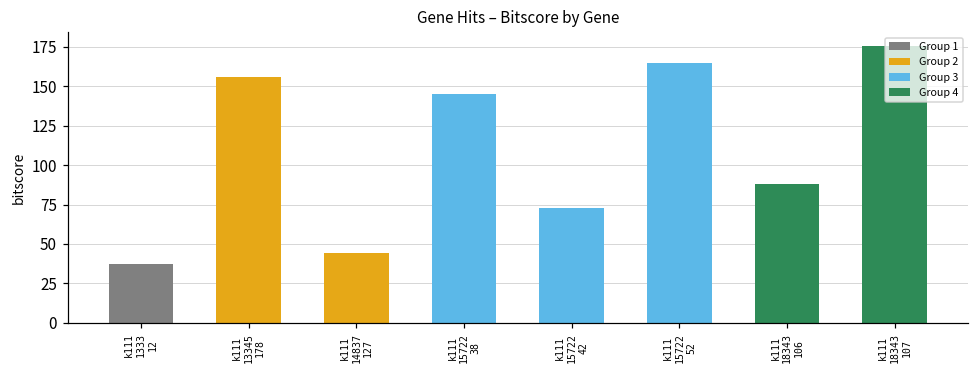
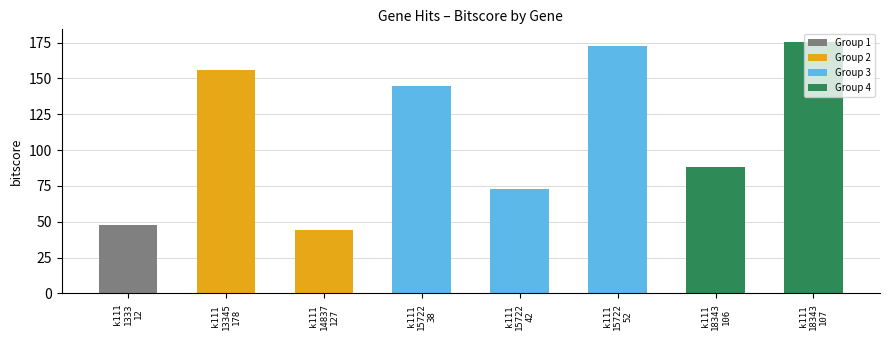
k111 1333 12: 37 -> 48
k111 15722 52: 165 -> 172
